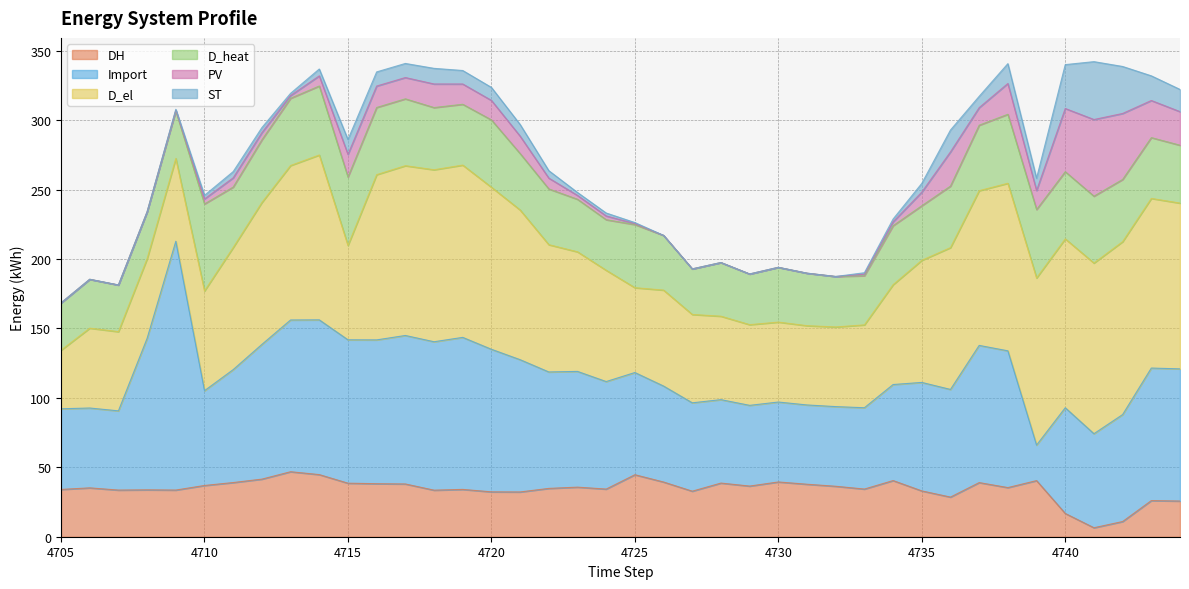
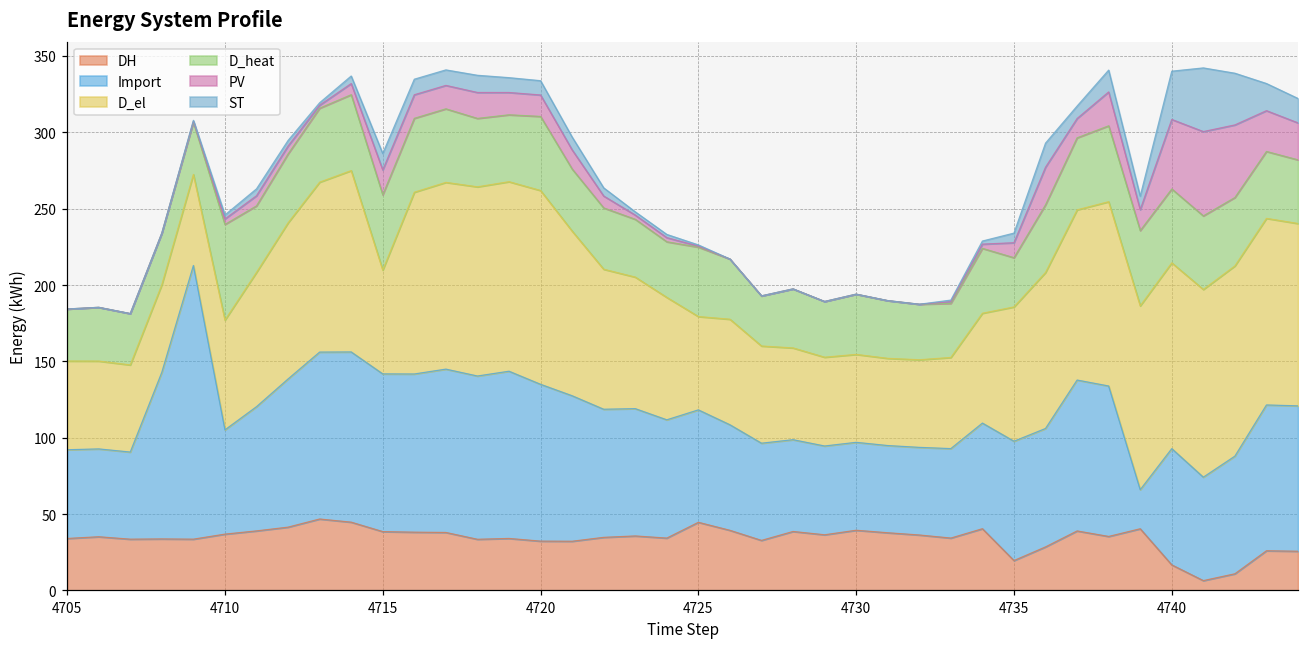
D_el, 4705: 42 -> 58
D_el, 4720: 117 -> 127
DH, 4735: 33 -> 20
D_heat, 4735: 39 -> 32
